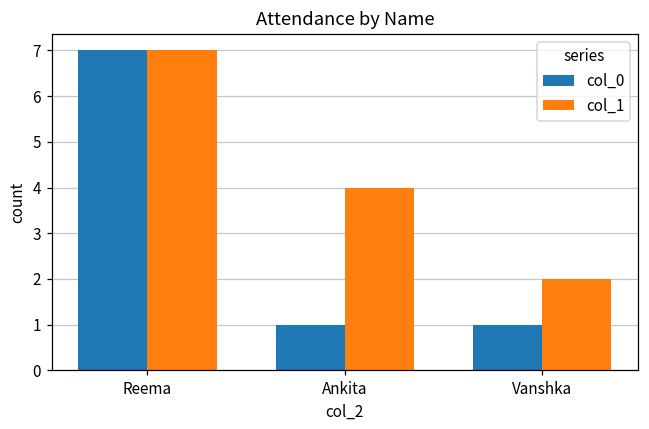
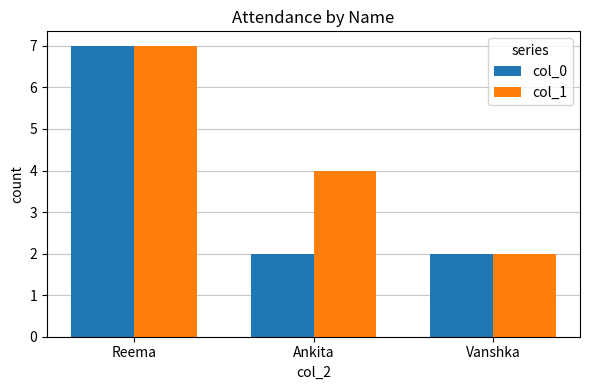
col_0, Ankita: 1 -> 2
col_0, Vanshka: 1 -> 2
